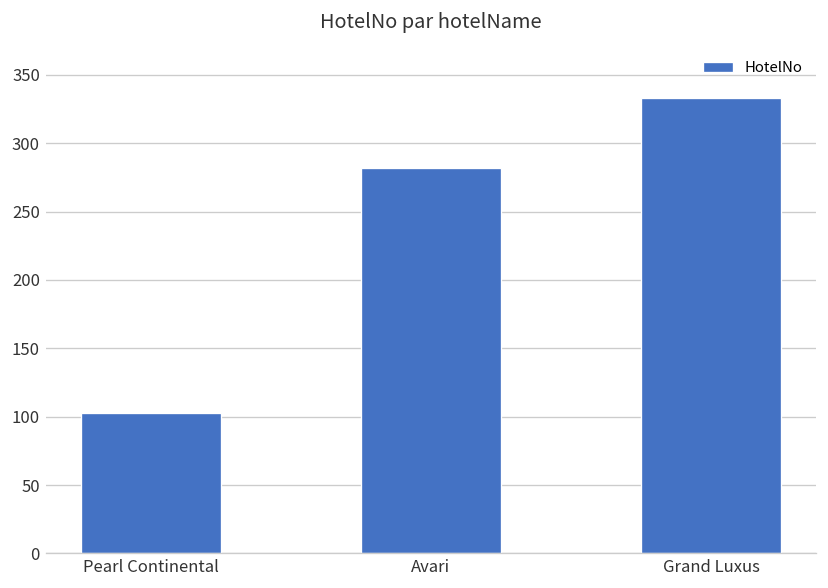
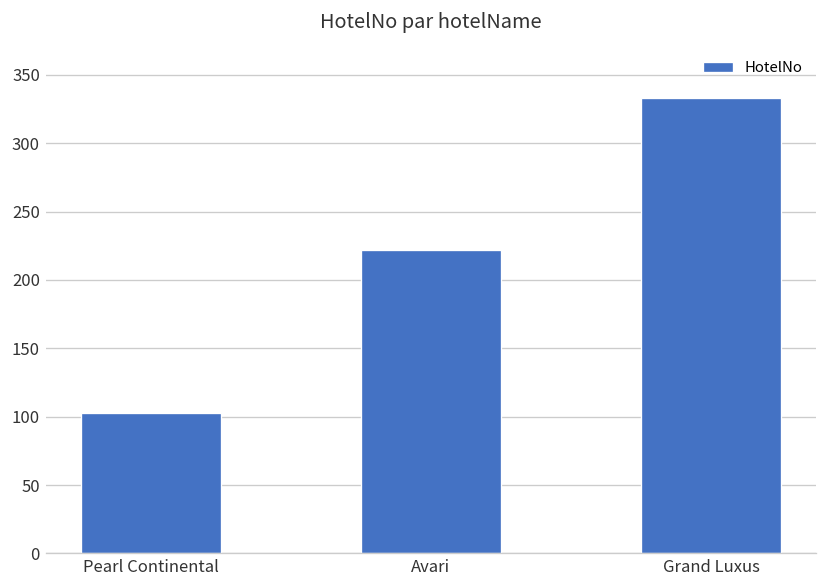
Avari: 282 -> 222
